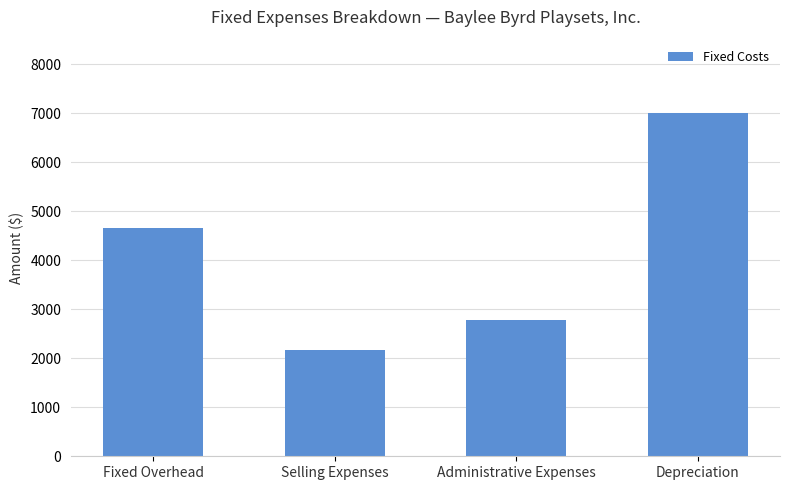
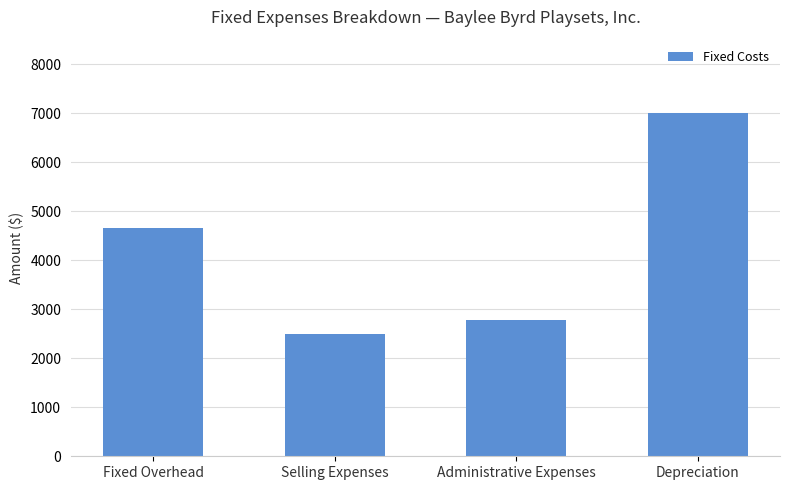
Selling Expenses: 2200 -> 2500
